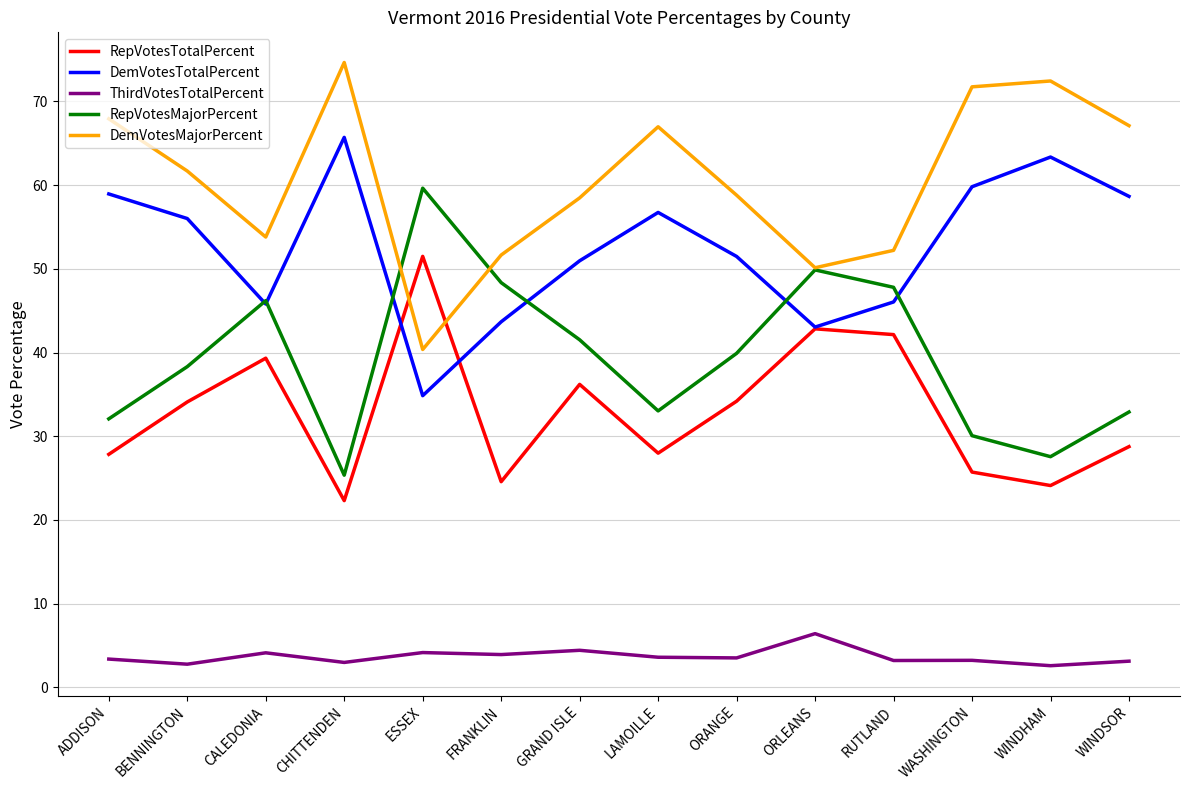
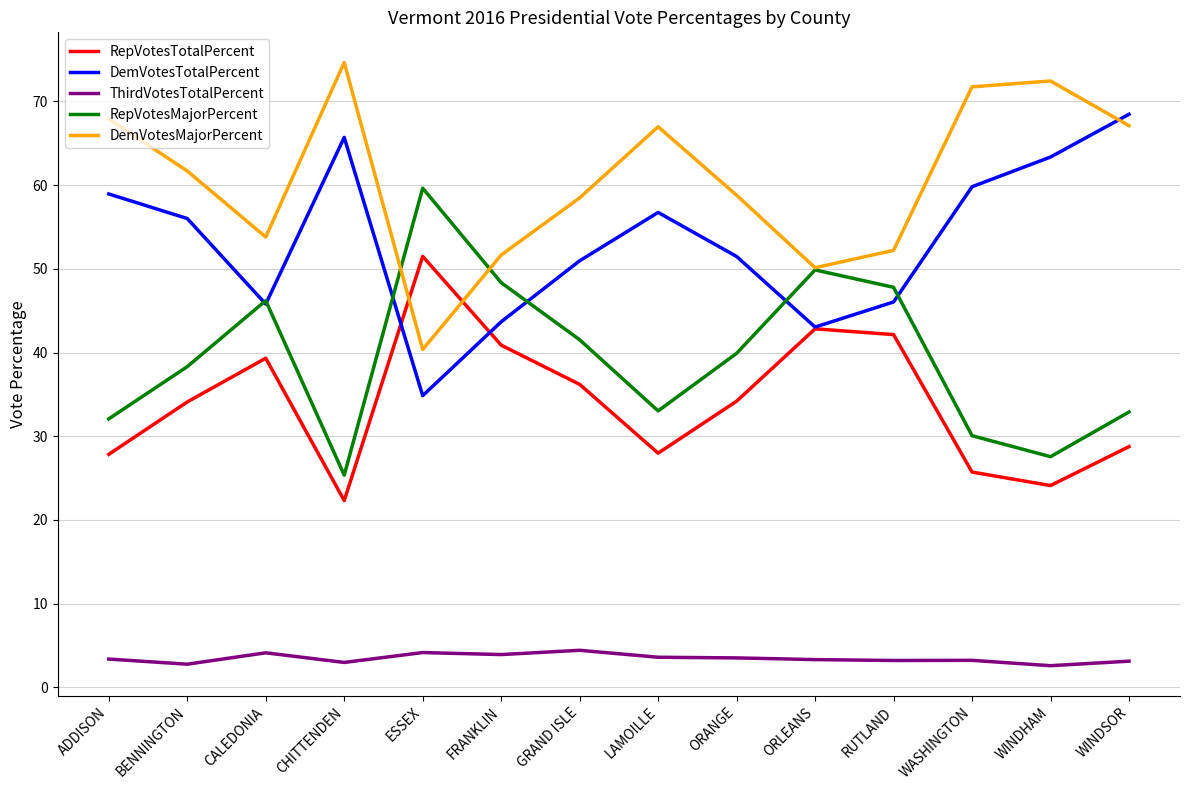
RepVotesTotalPercent, FRANKLIN: 25 -> 41
ThirdVotesTotalPercent, ORLEANS: 6 -> 3
DemVotesTotalPercent, WINDSOR: 59 -> 68
